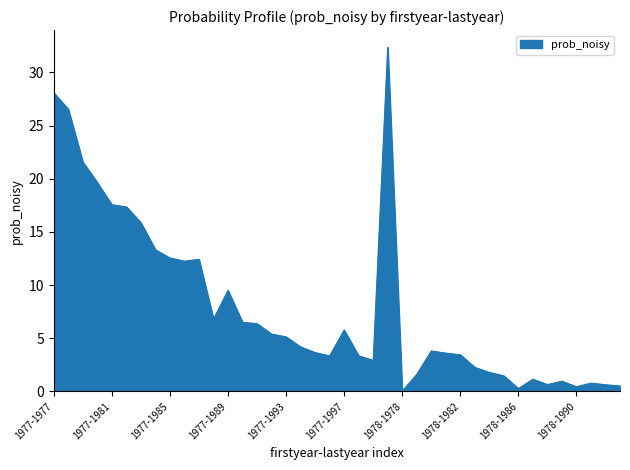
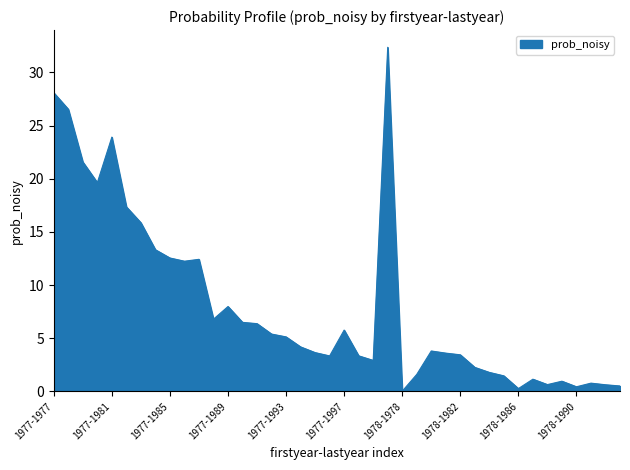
1977-1981: 17.6 -> 23.9
1977-1989: 9.5 -> 8.0
